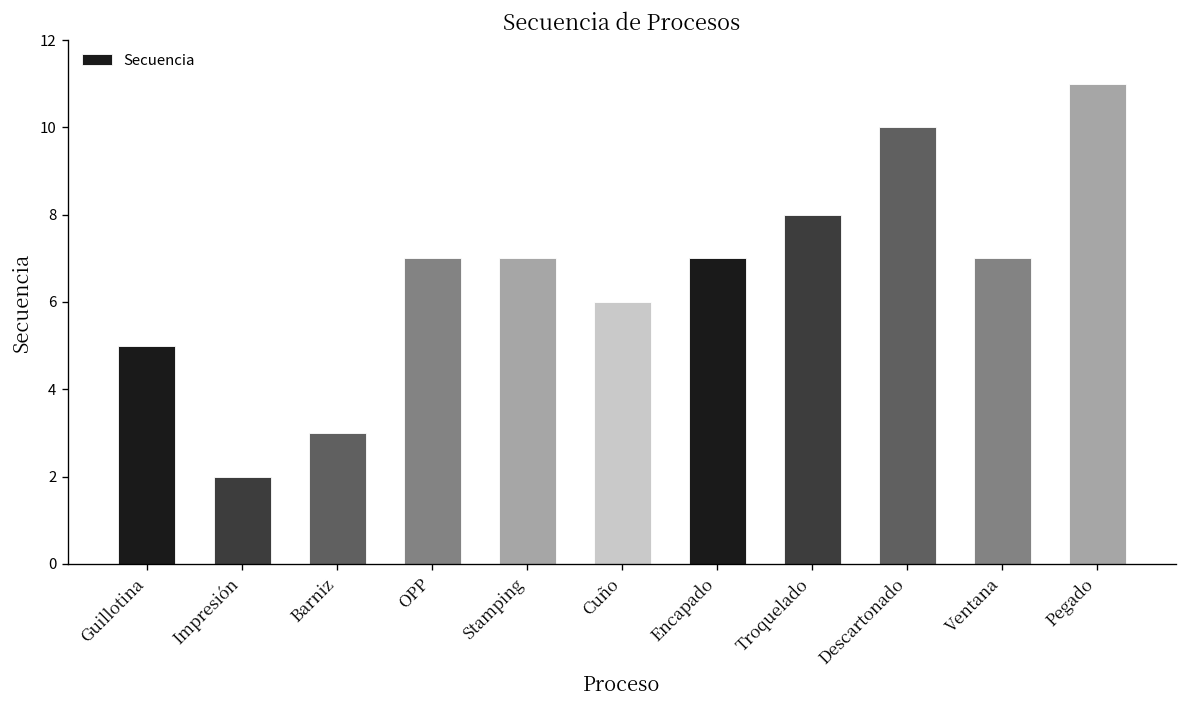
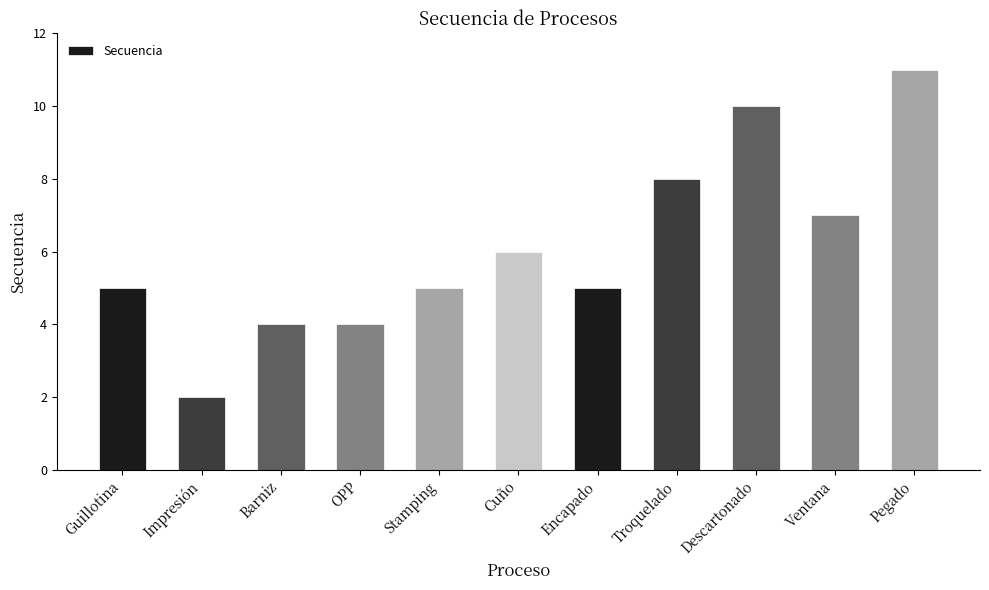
Barniz: 3 -> 4
OPP: 7 -> 4
Stamping: 7 -> 5
Encapado: 7 -> 5
